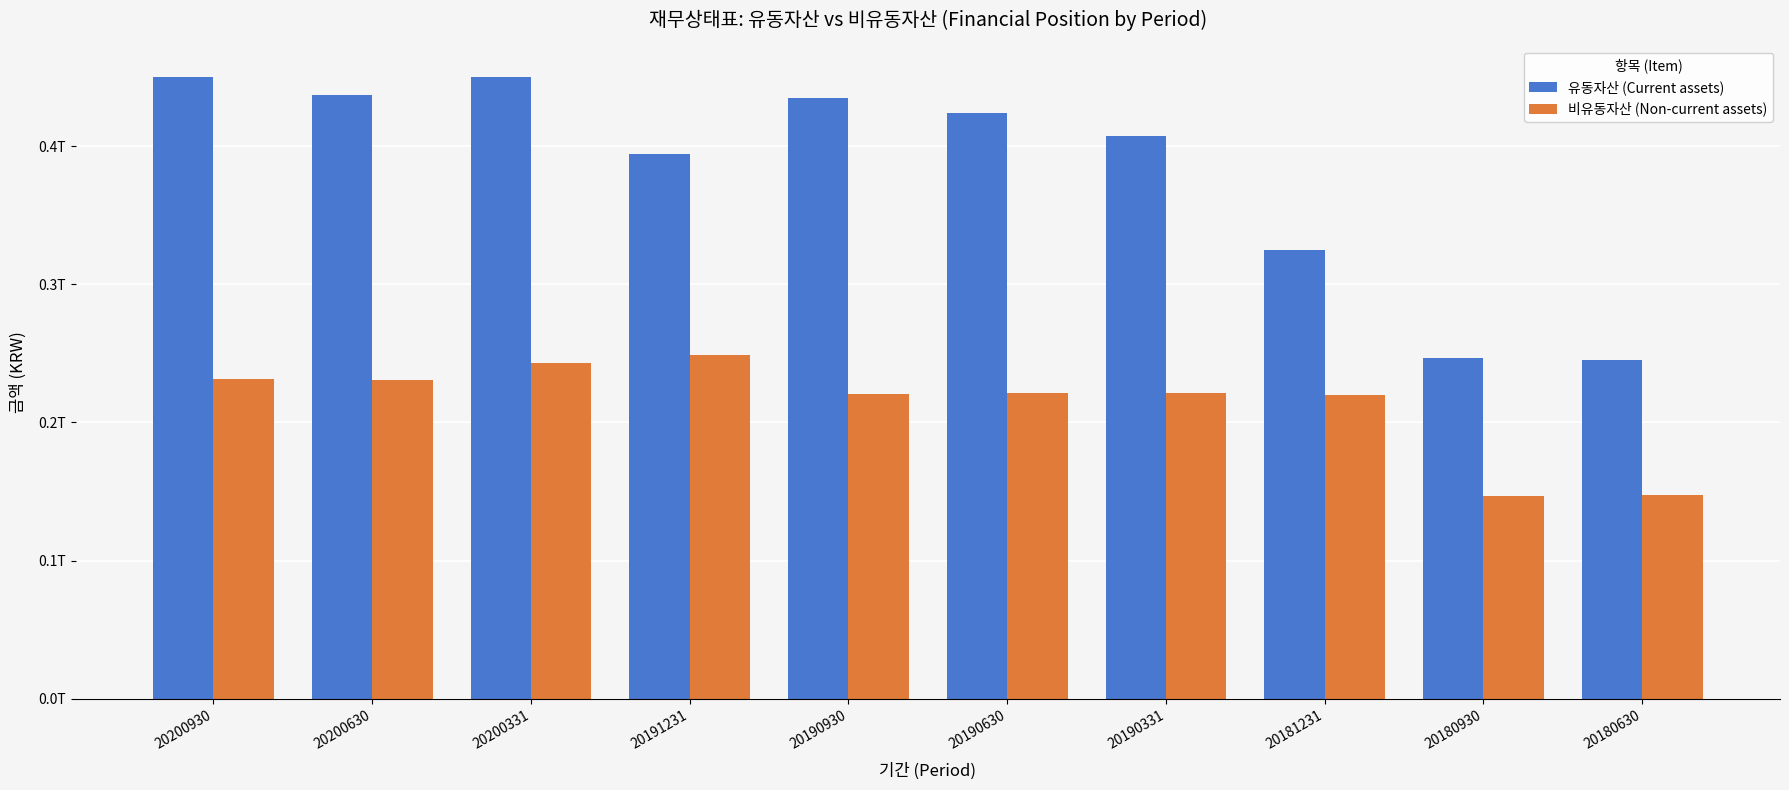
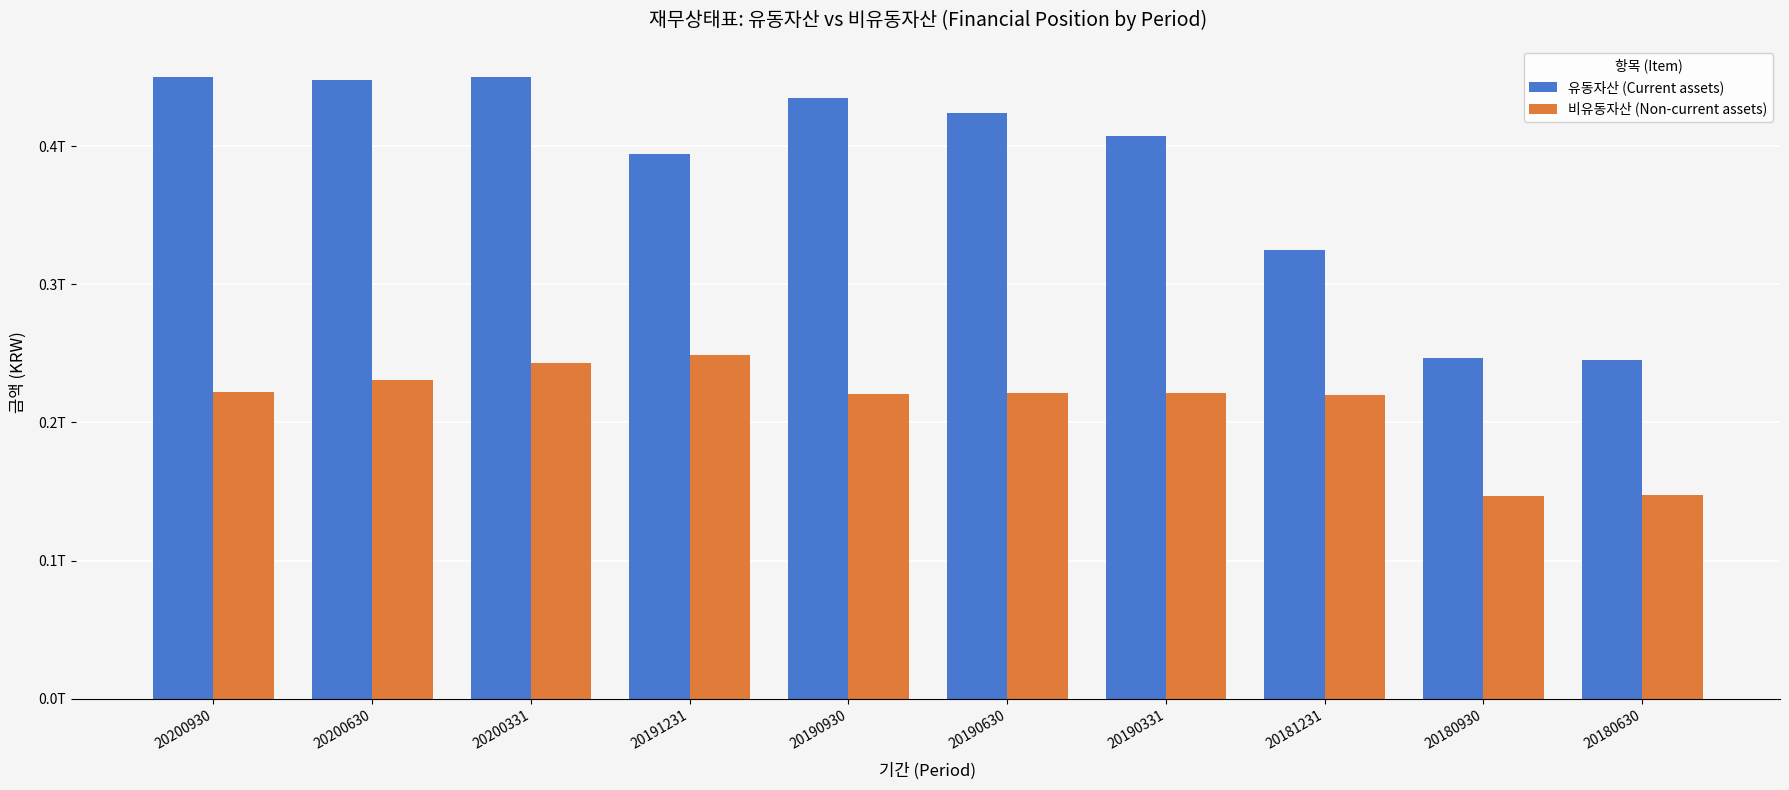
비유동자산 (Non-current assets), 20200930: 0.231T -> 0.222T
유동자산 (Current assets), 20200630: 0.437T -> 0.448T
